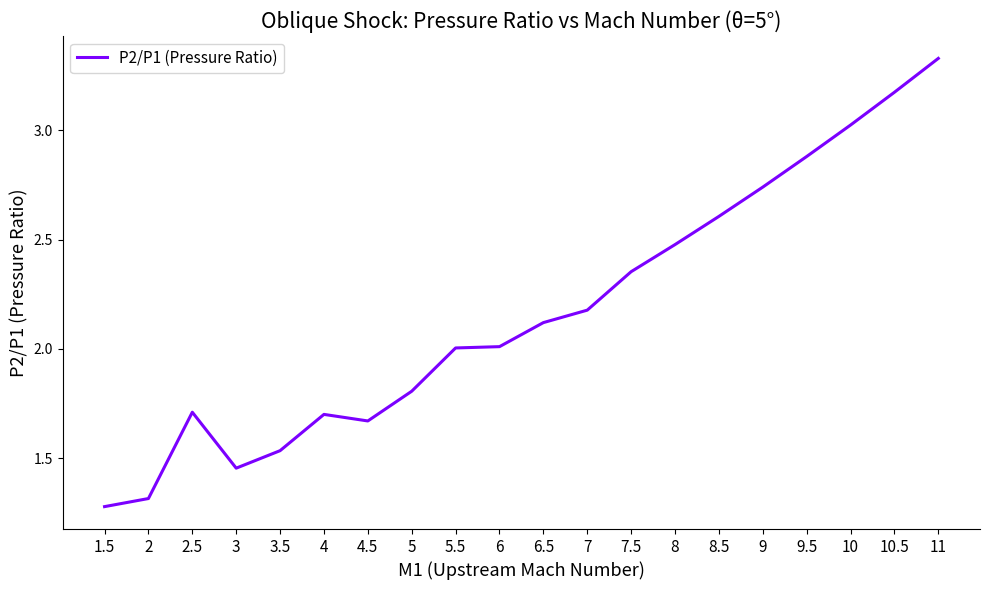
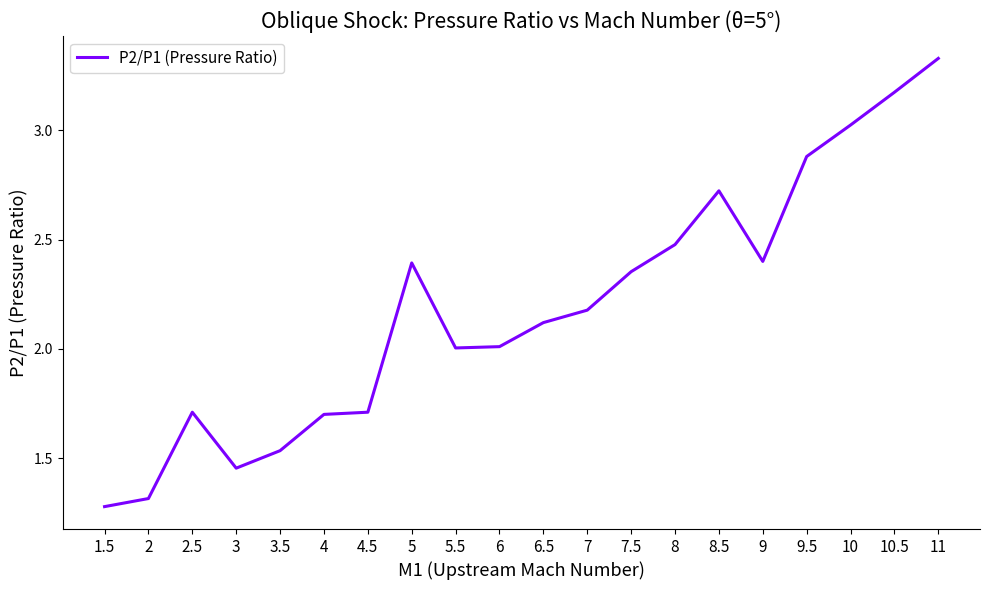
4.5: 1.67 -> 1.71
5: 1.81 -> 2.39
8.5: 2.61 -> 2.72
9: 2.74 -> 2.40
